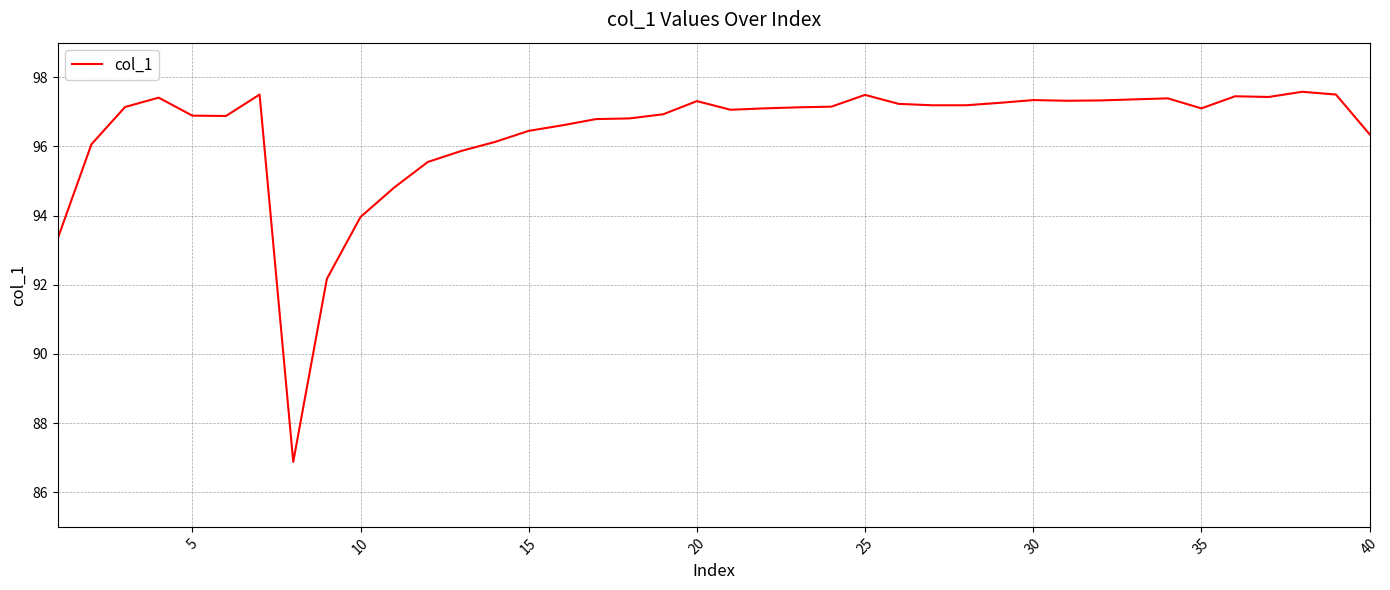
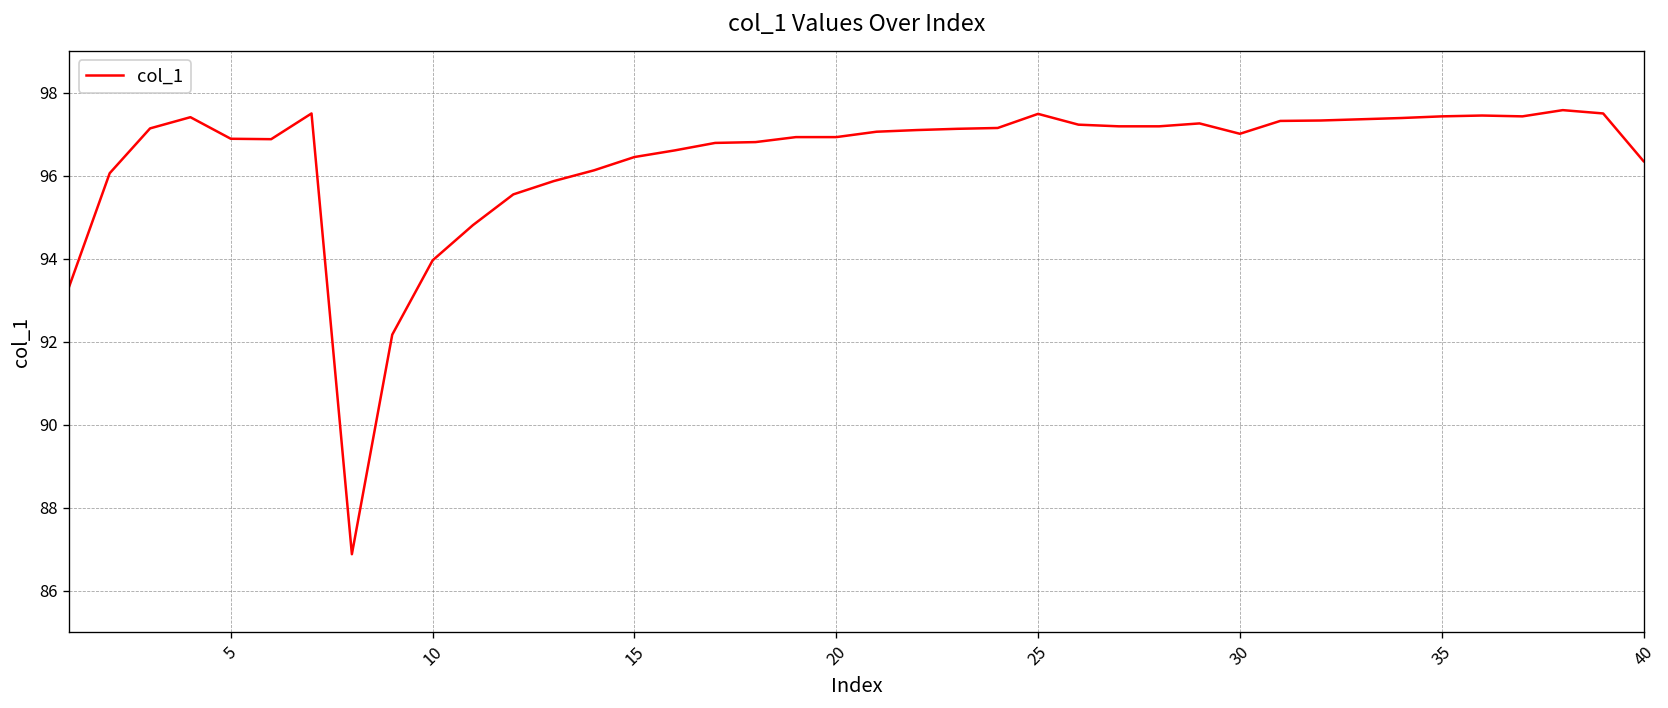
20: 97.3 -> 96.9
30: 97.3 -> 97.0
35: 97.1 -> 97.4
